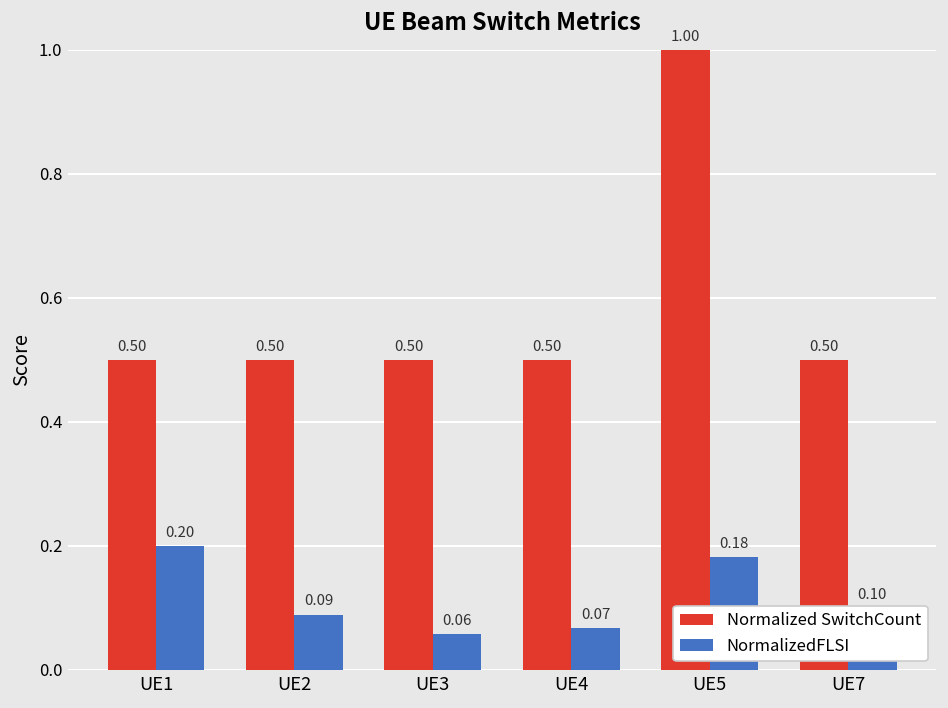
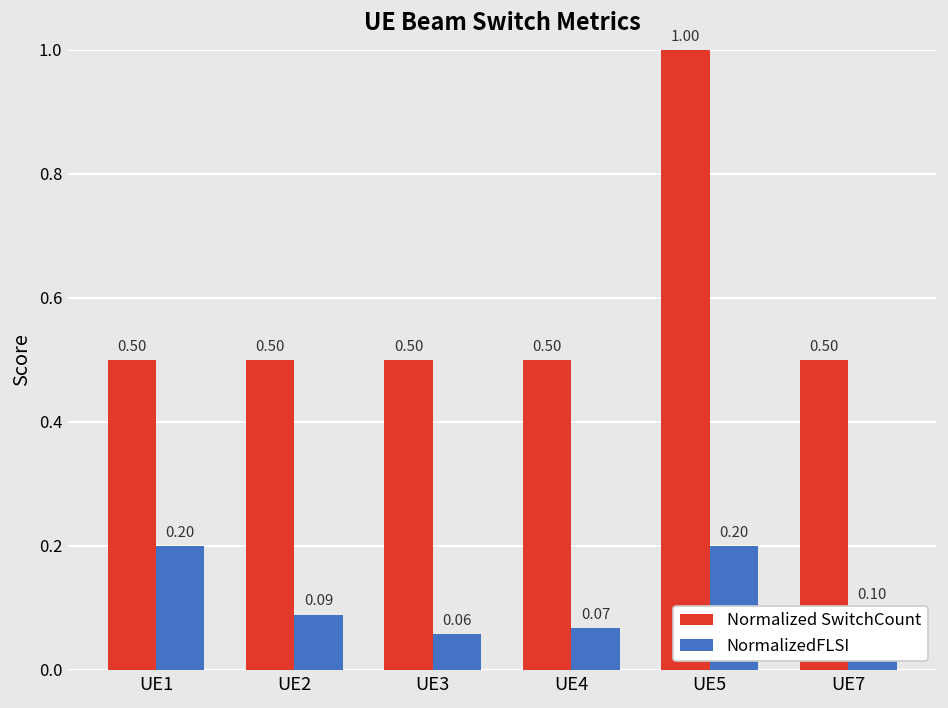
NormalizedFLSI, UE5: 0.18 -> 0.20
